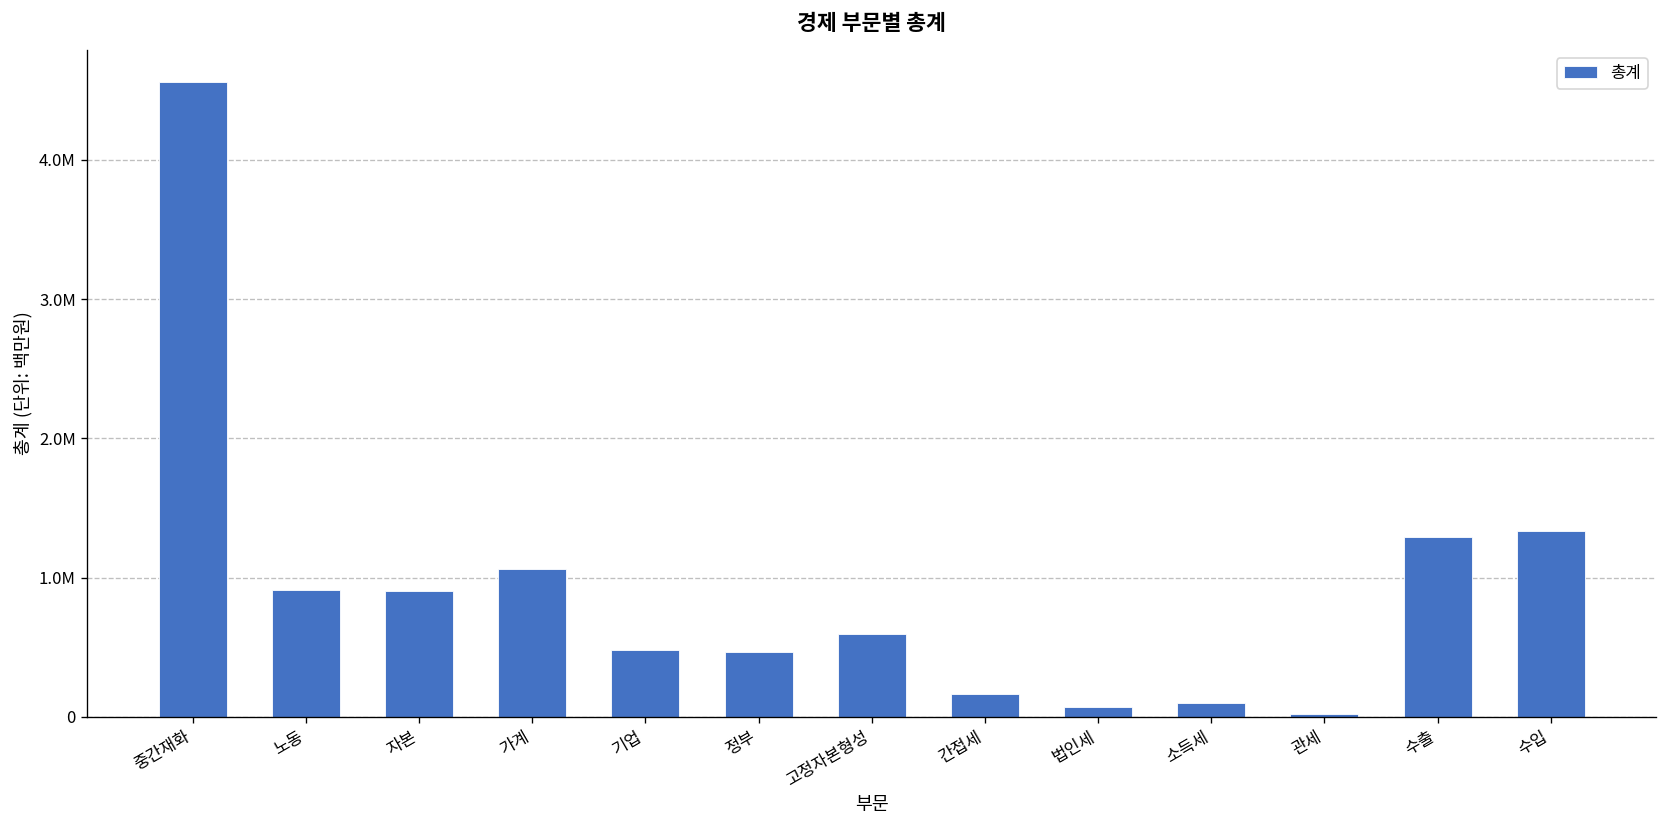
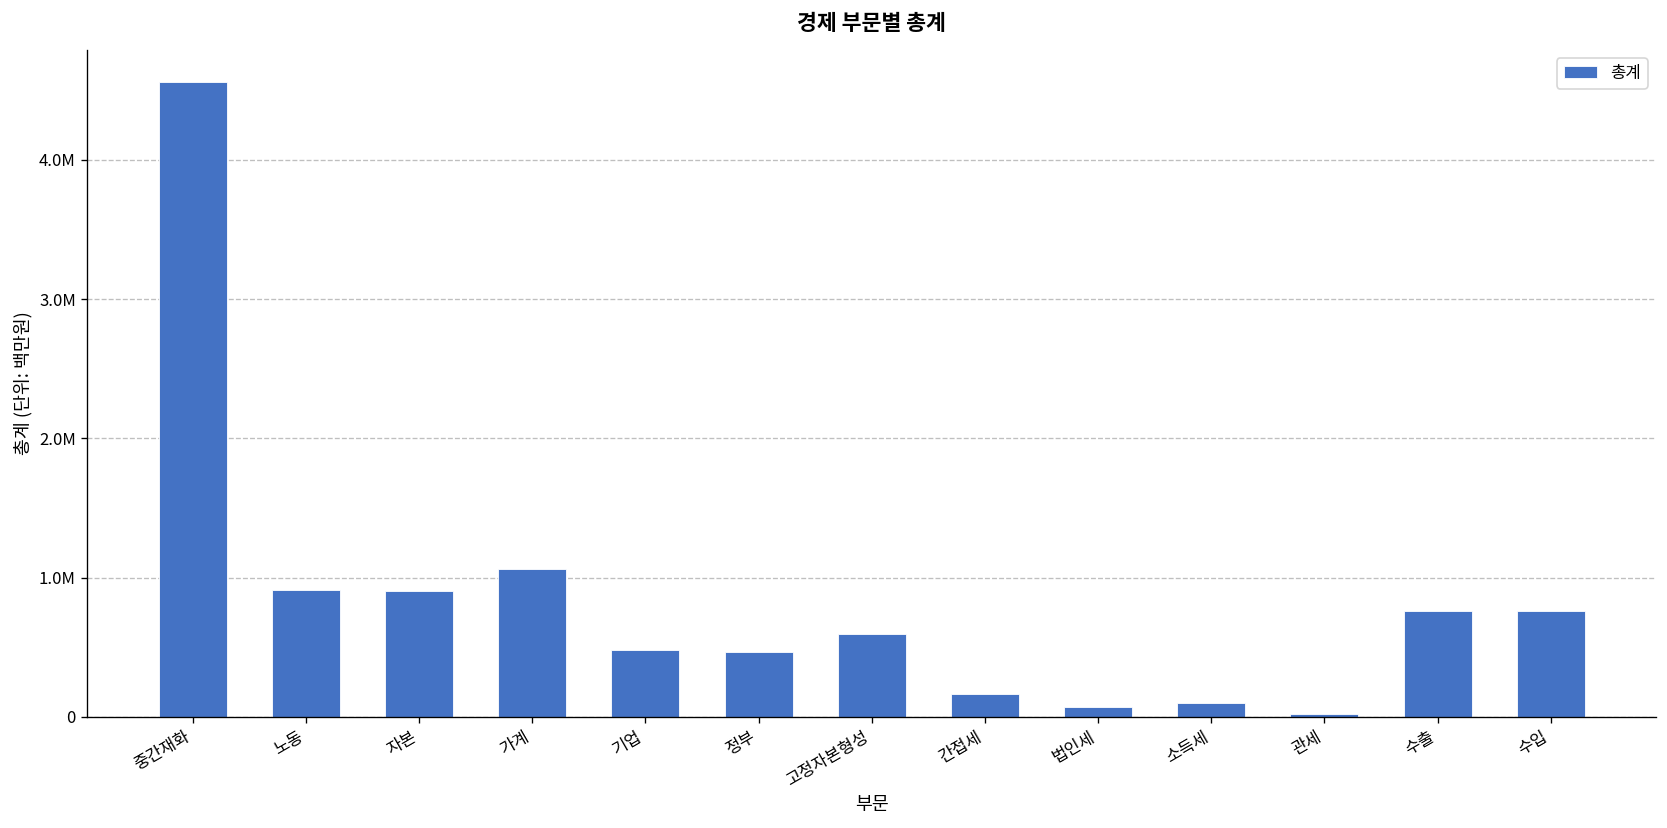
수출: 1290000 -> 760000
수입: 1330000 -> 760000
